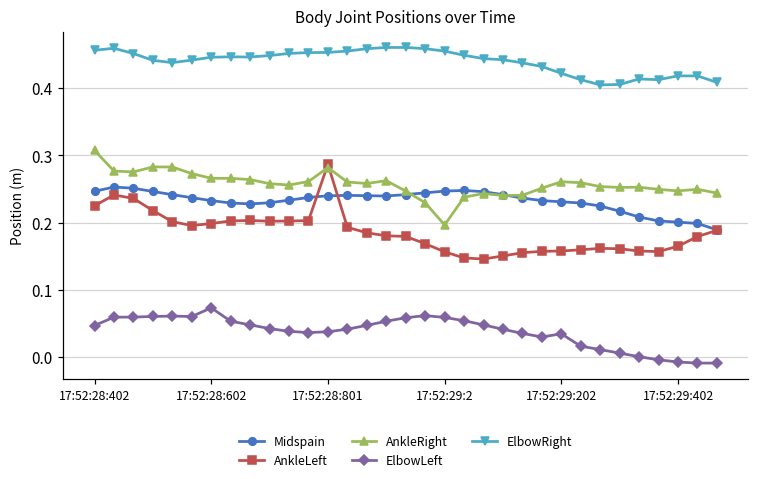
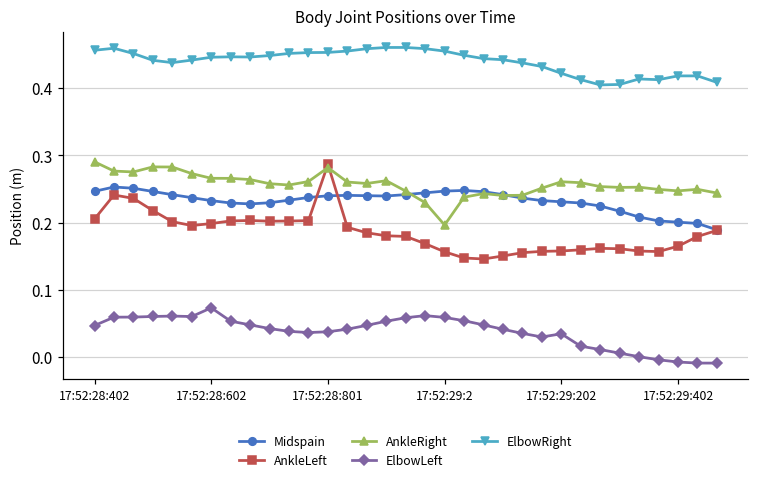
AnkleLeft, 17:52:28:402: 0.23 -> 0.21
AnkleRight, 17:52:28:402: 0.31 -> 0.29
